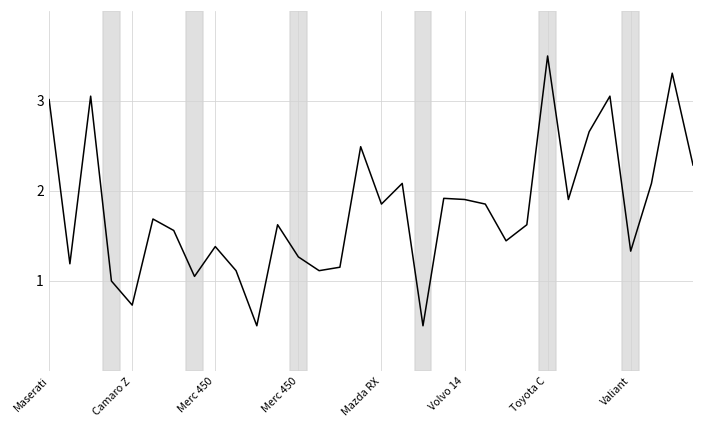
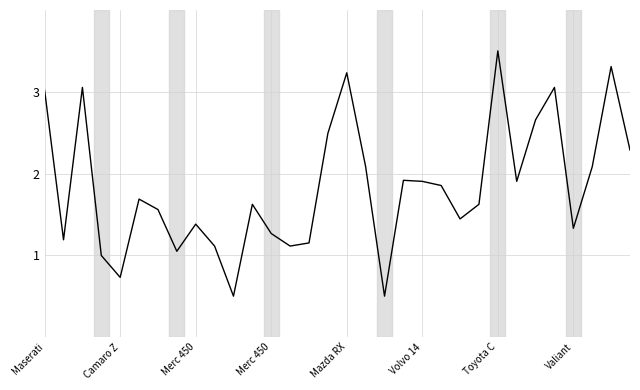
Mazda RX: 1.9 -> 3.2
